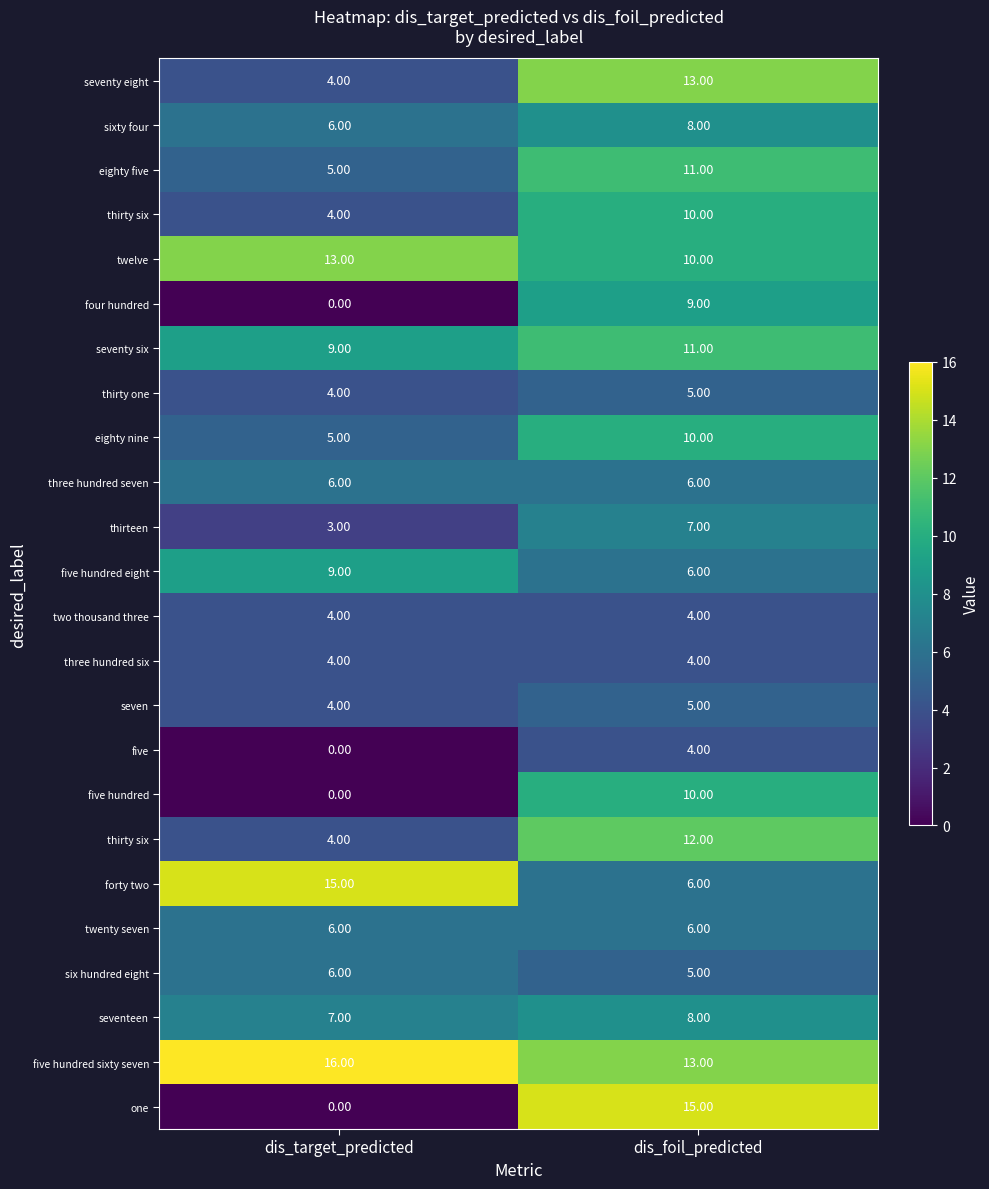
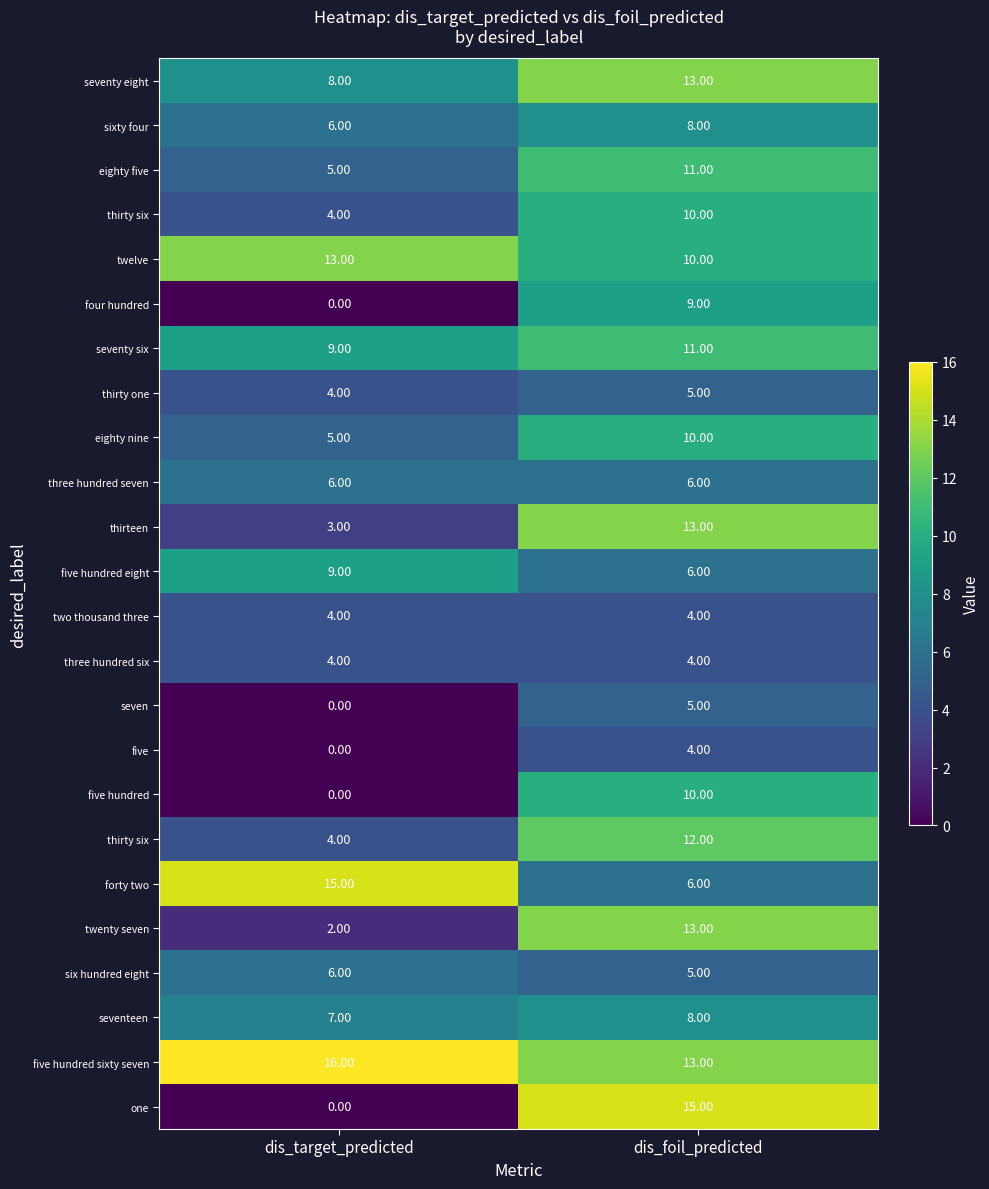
seventy eight, dis_target_predicted: 4.00 -> 8.00
thirteen, dis_foil_predicted: 7.00 -> 13.00
seven, dis_target_predicted: 4.00 -> 0.00
twenty seven, dis_target_predicted: 6.00 -> 2.00
twenty seven, dis_foil_predicted: 6.00 -> 13.00
